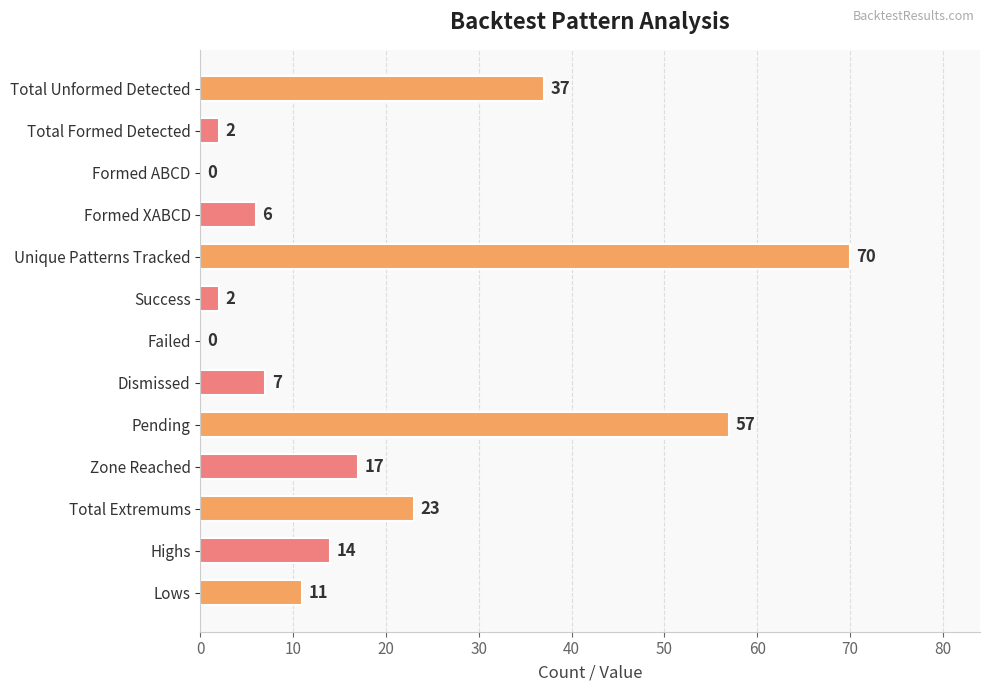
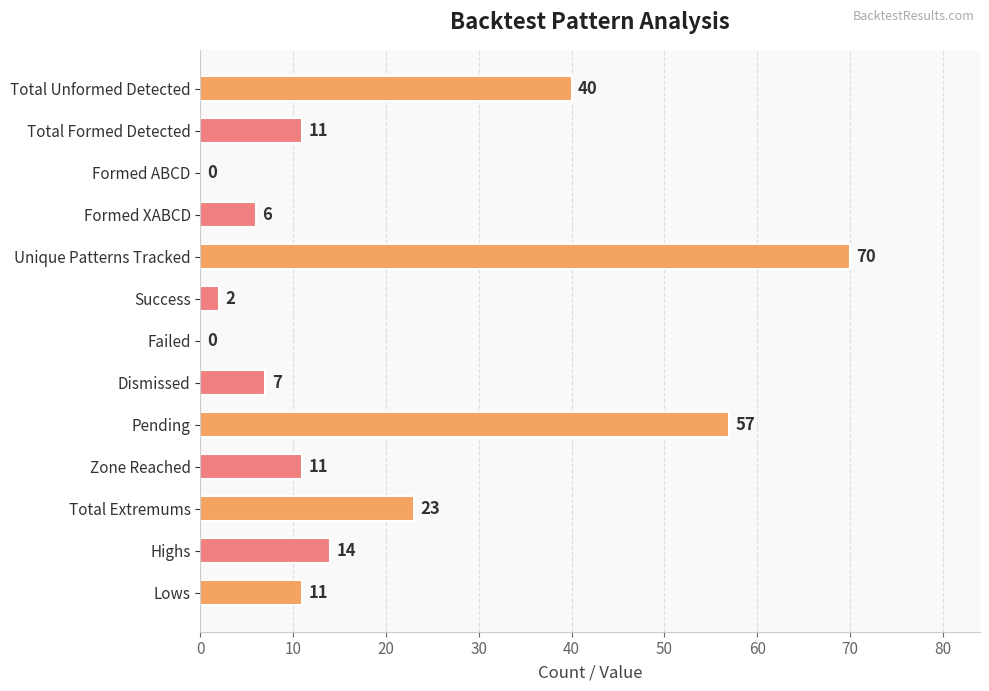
Total Unformed Detected: 37 -> 40
Total Formed Detected: 2 -> 11
Zone Reached: 17 -> 11
